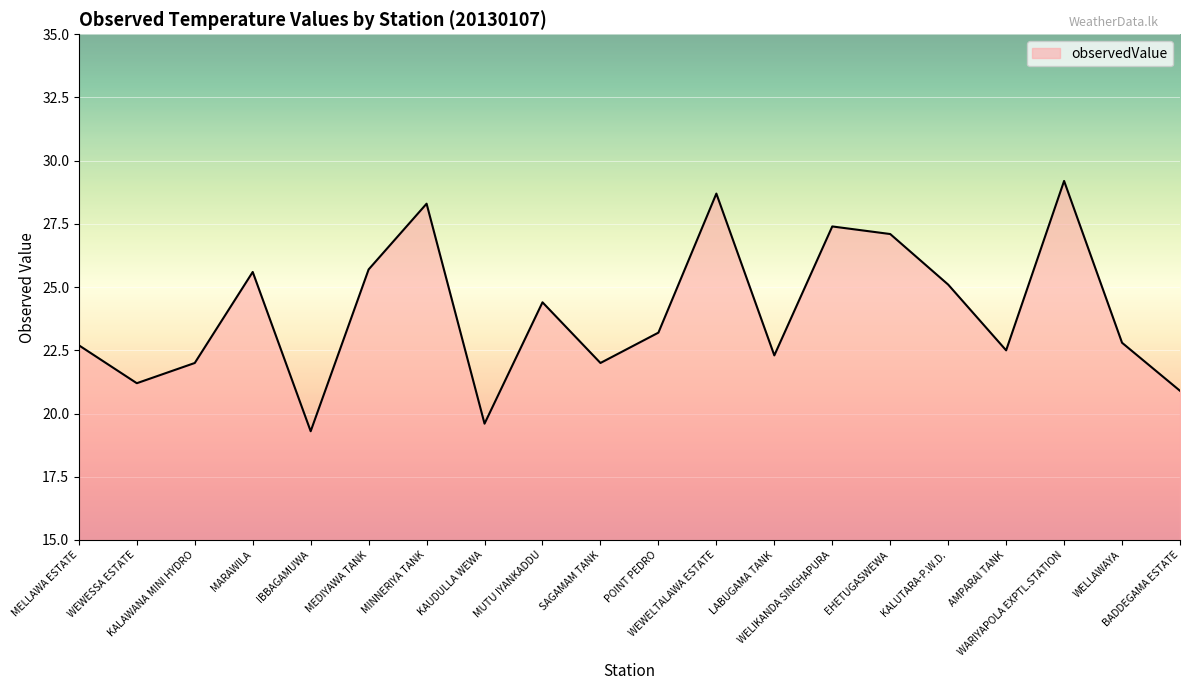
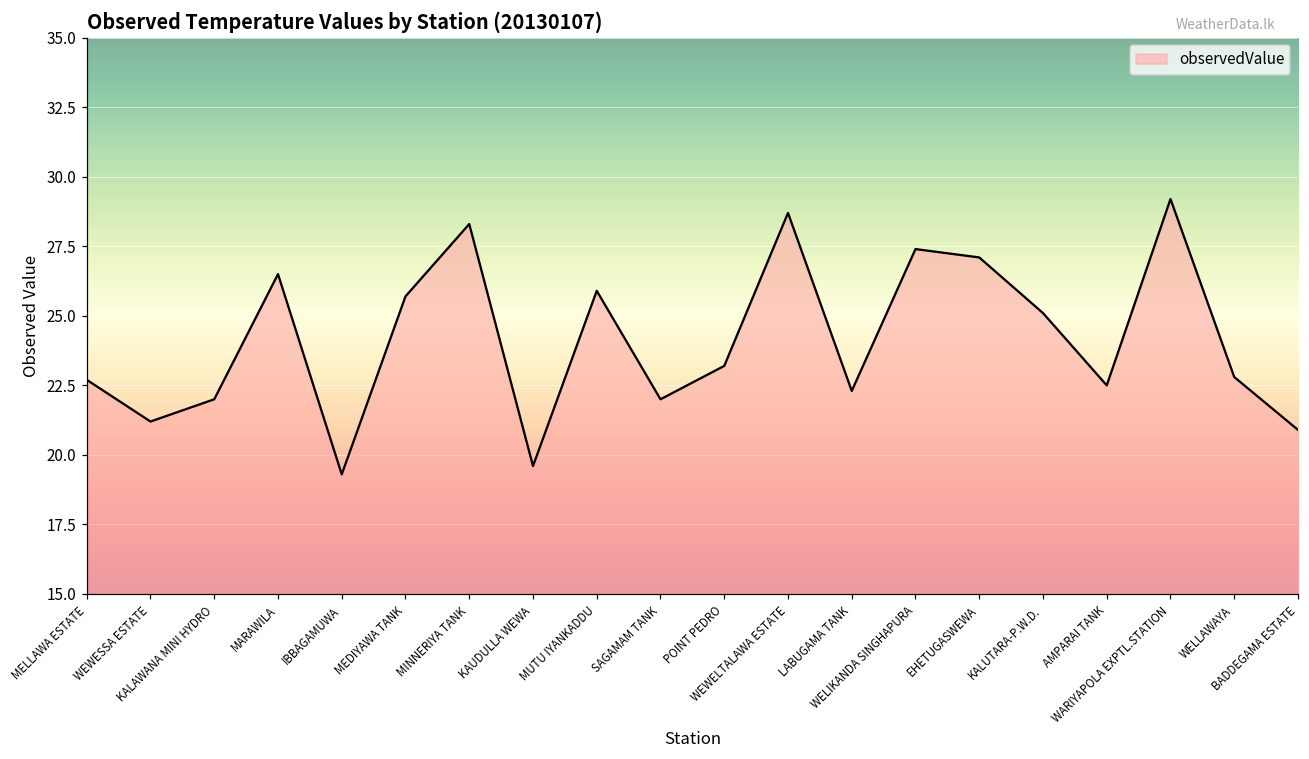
MARAWILA: 25.6 -> 26.5
MUTU IYANKADDU: 24.4 -> 25.9
